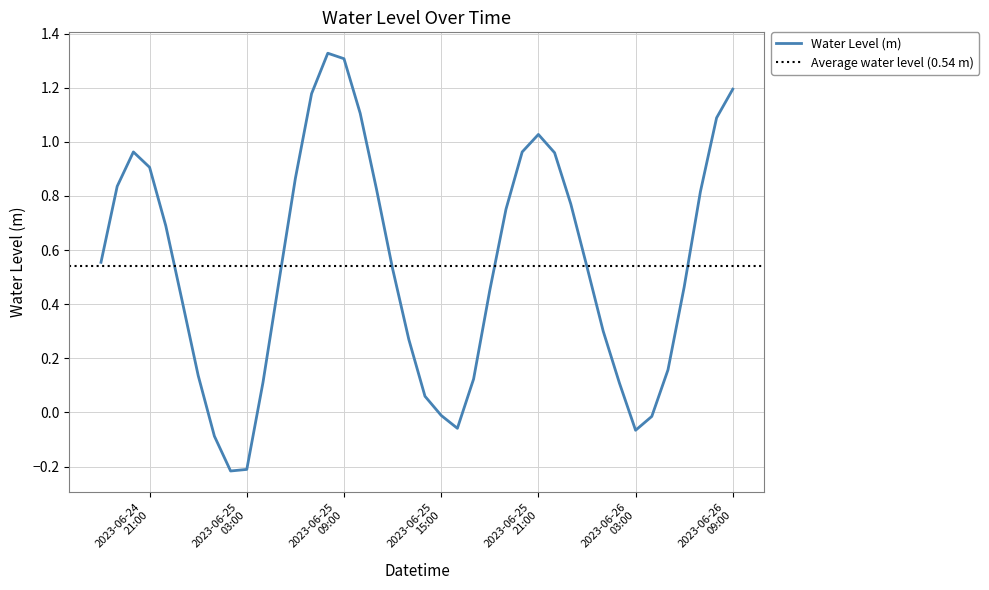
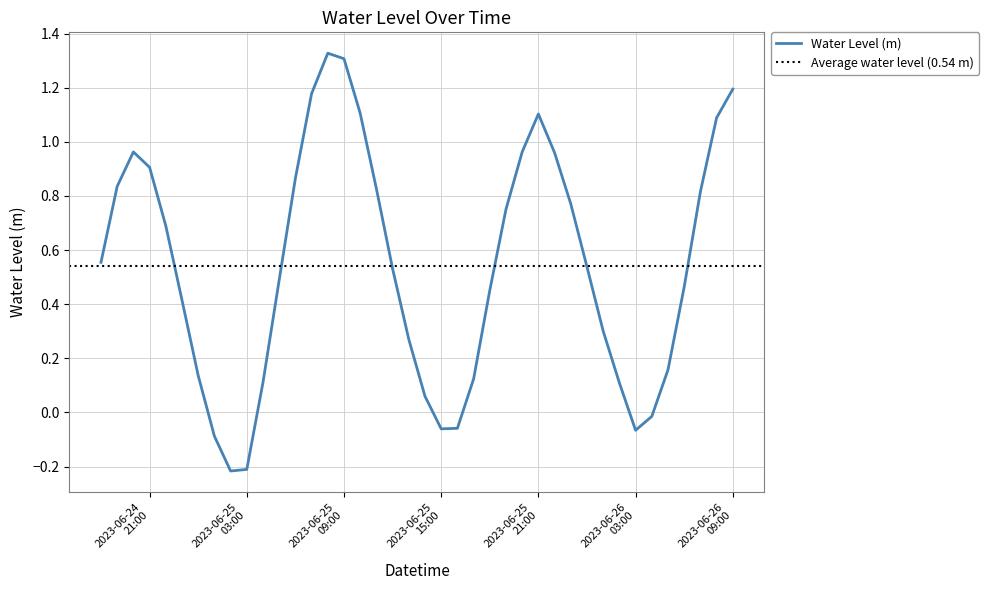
2023-06-25 15:00: -0.01 -> -0.06
2023-06-25 21:00: 1.03 -> 1.10
